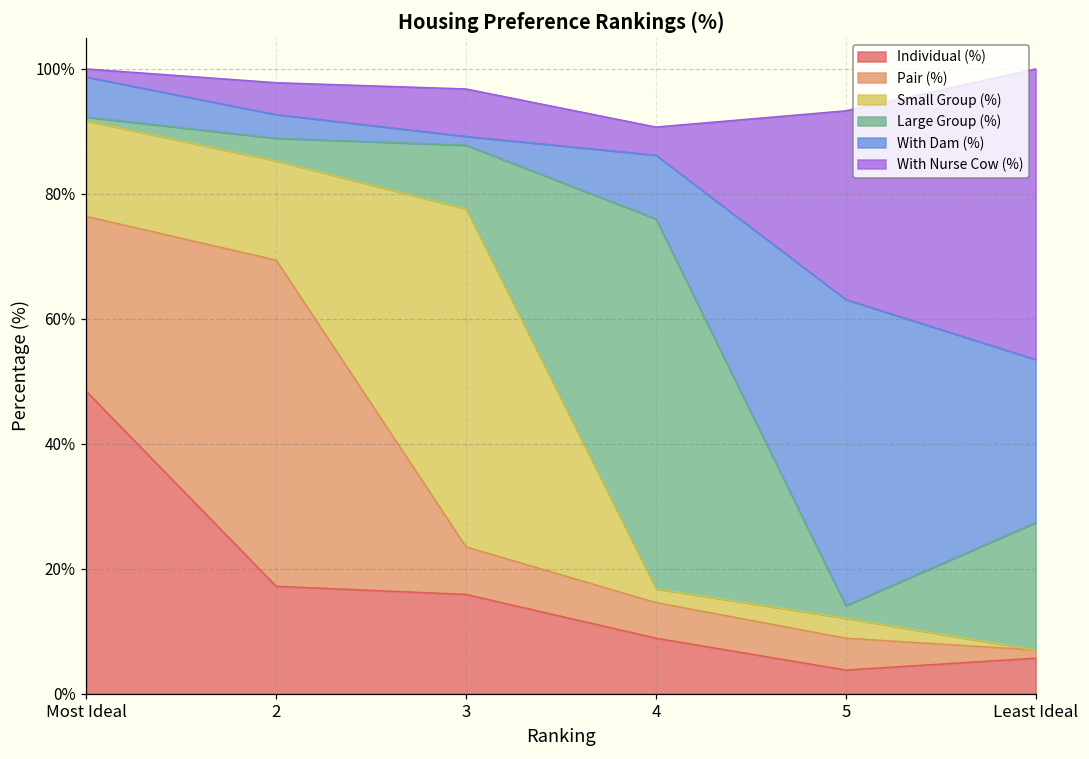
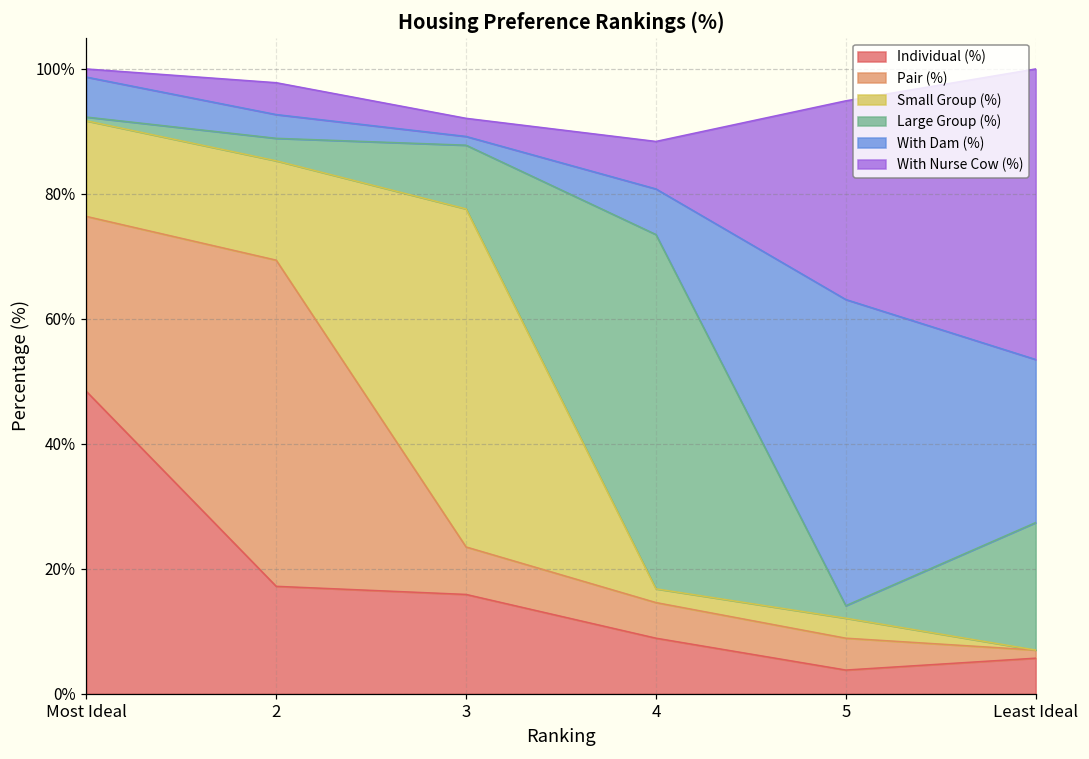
With Nurse Cow (%), 3: 8% -> 3%
Large Group (%), 4: 59% -> 57%
With Dam (%), 4: 10% -> 7%
With Nurse Cow (%), 4: 5% -> 8%
With Nurse Cow (%), 5: 30% -> 32%
